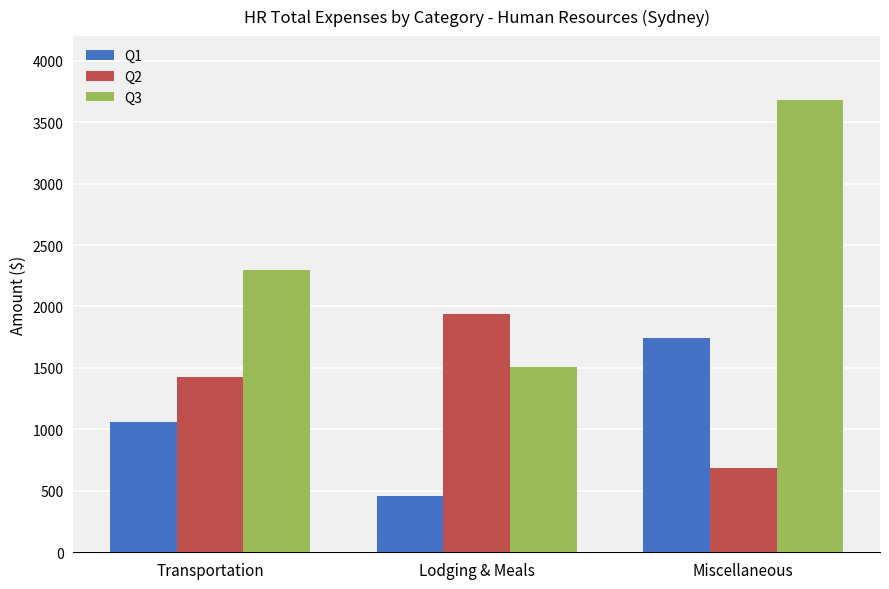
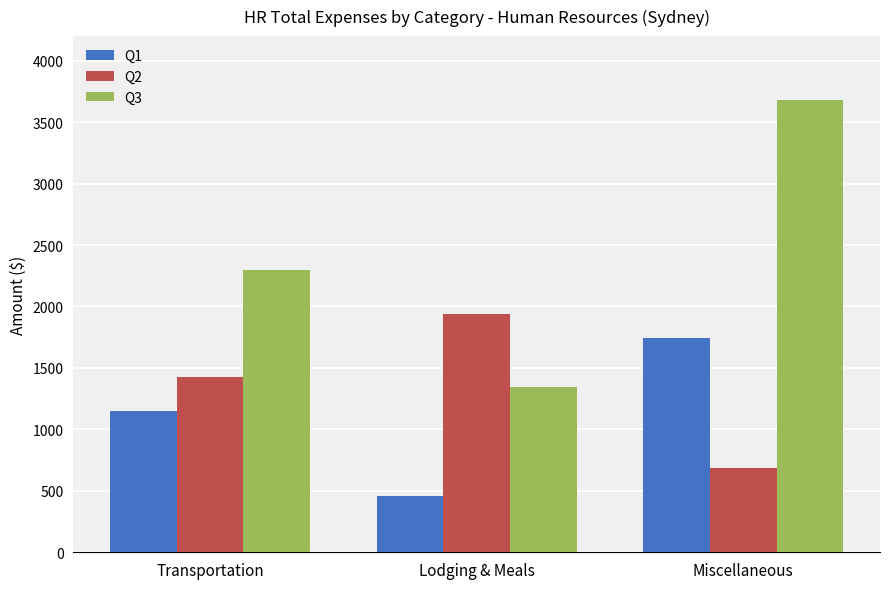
Q1, Transportation: 1060 -> 1150
Q3, Lodging & Meals: 1510 -> 1340
